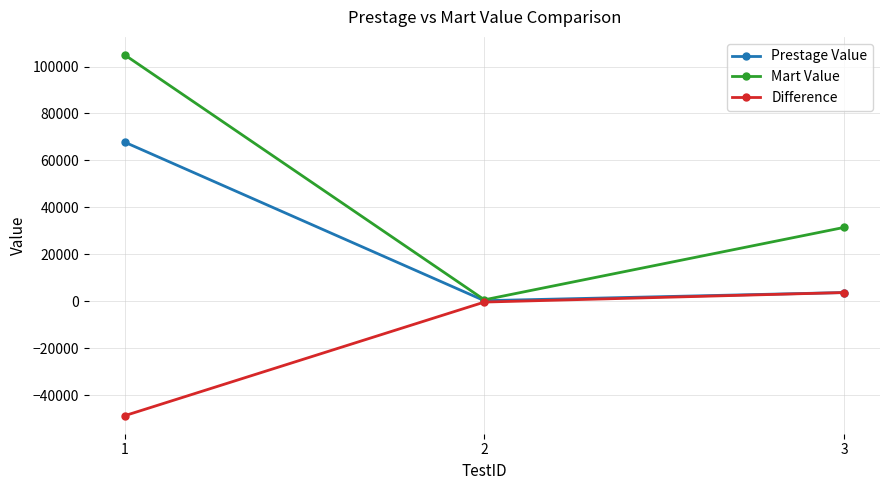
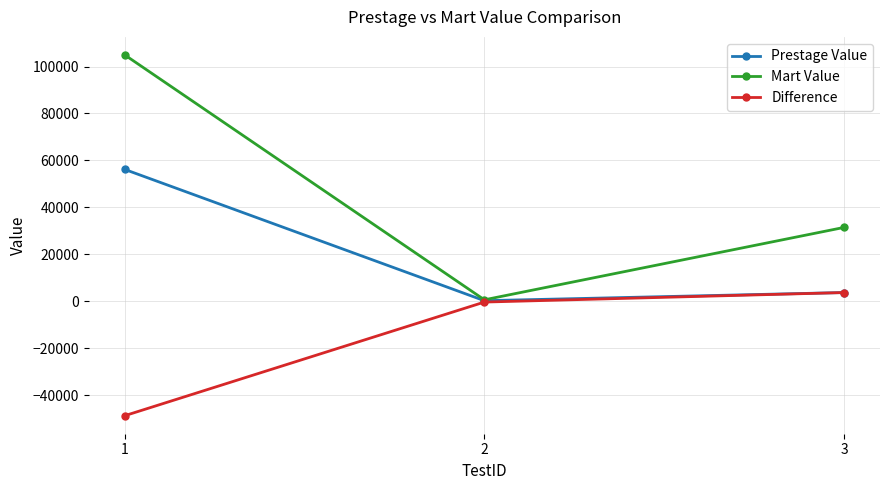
Prestage Value, 1: 68000 -> 56000
